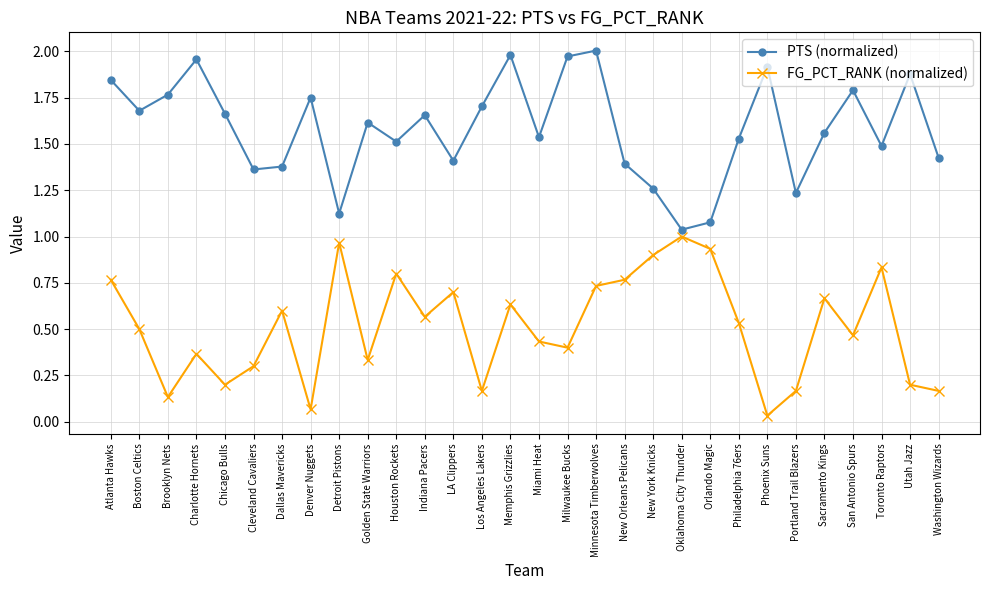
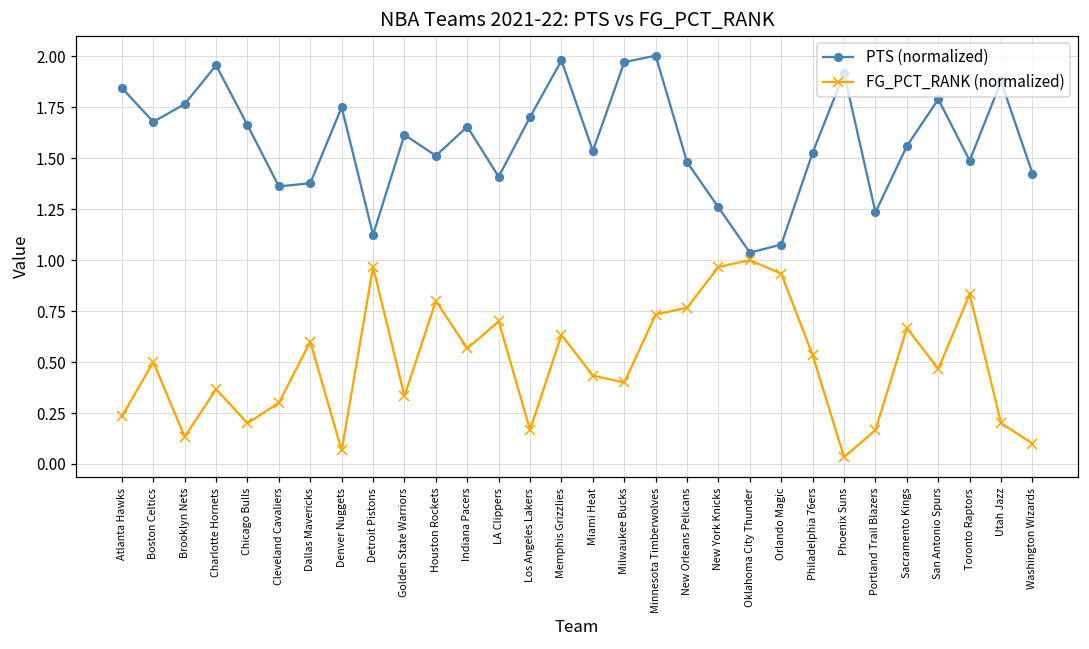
FG_PCT_RANK (normalized), Atlanta Hawks: 0.77 -> 0.23
PTS (normalized), New Orleans Pelicans: 1.39 -> 1.48
FG_PCT_RANK (normalized), New York Knicks: 0.90 -> 0.97
FG_PCT_RANK (normalized), Washington Wizards: 0.17 -> 0.10
